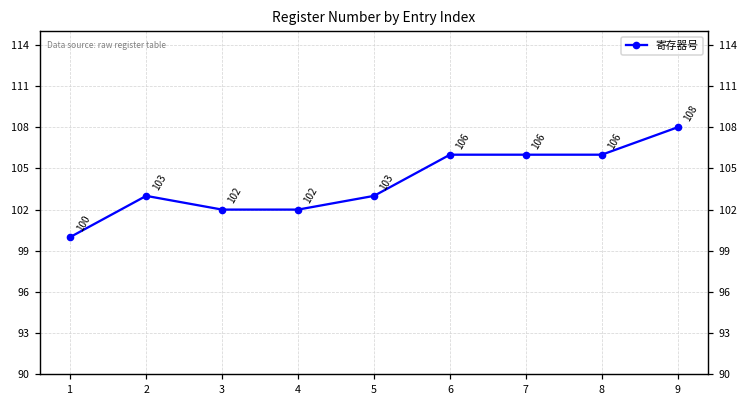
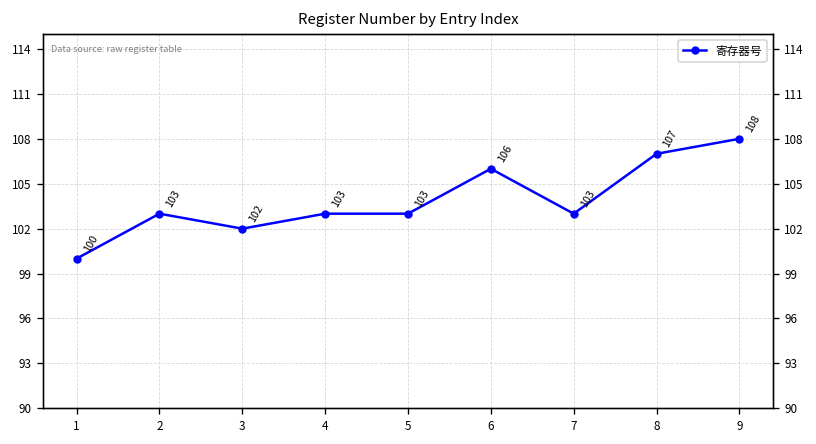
4: 102 -> 103
7: 106 -> 103
8: 106 -> 107
